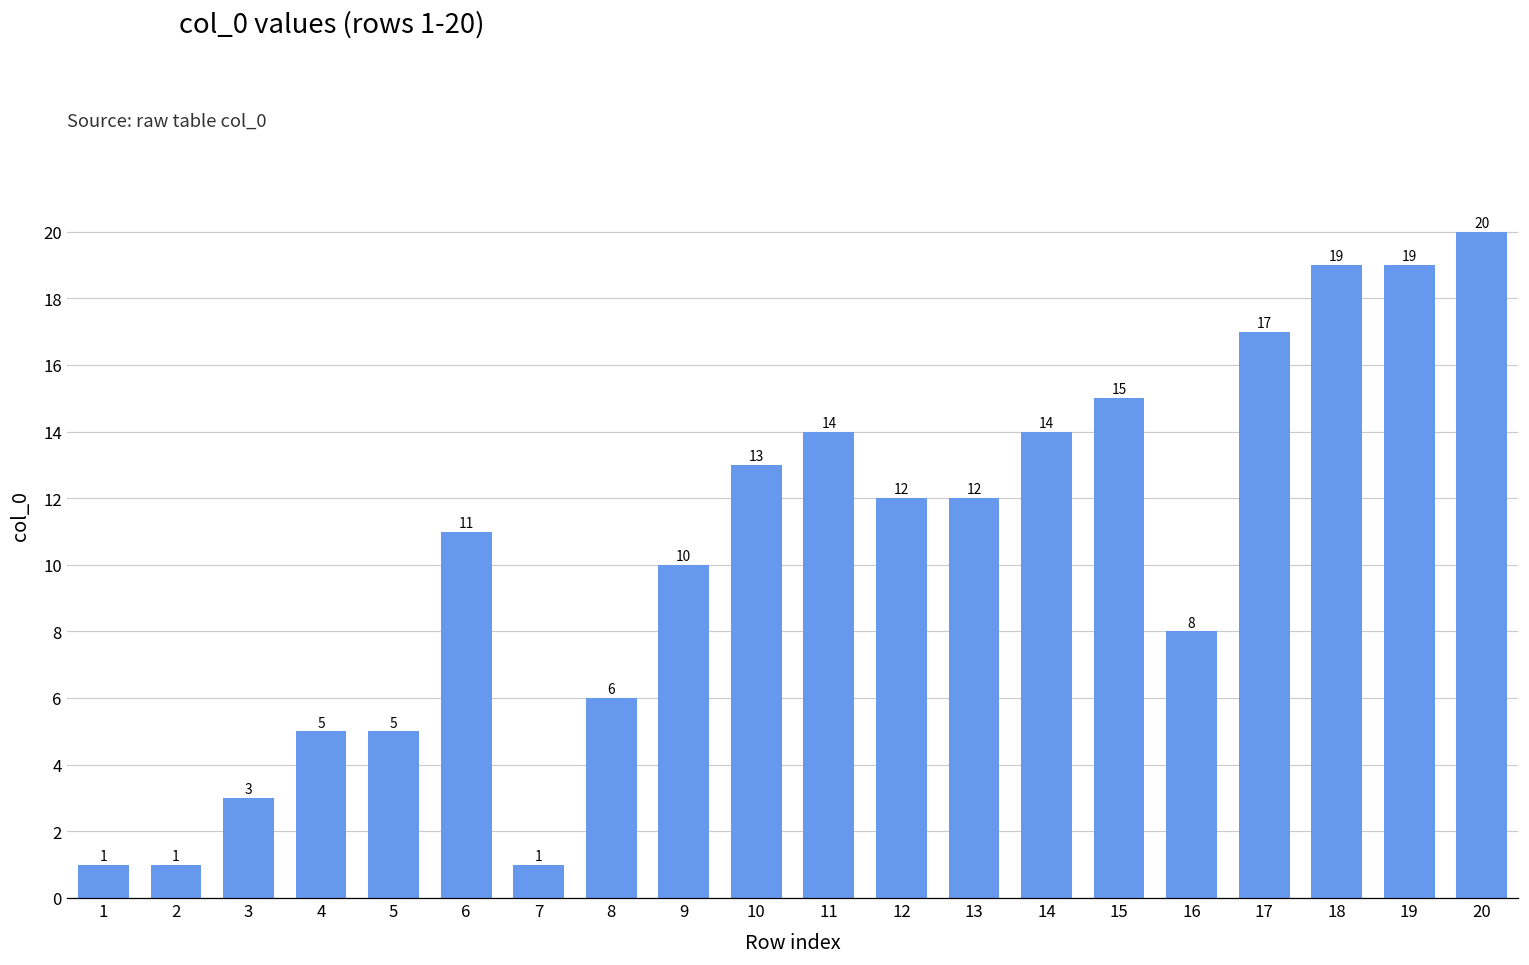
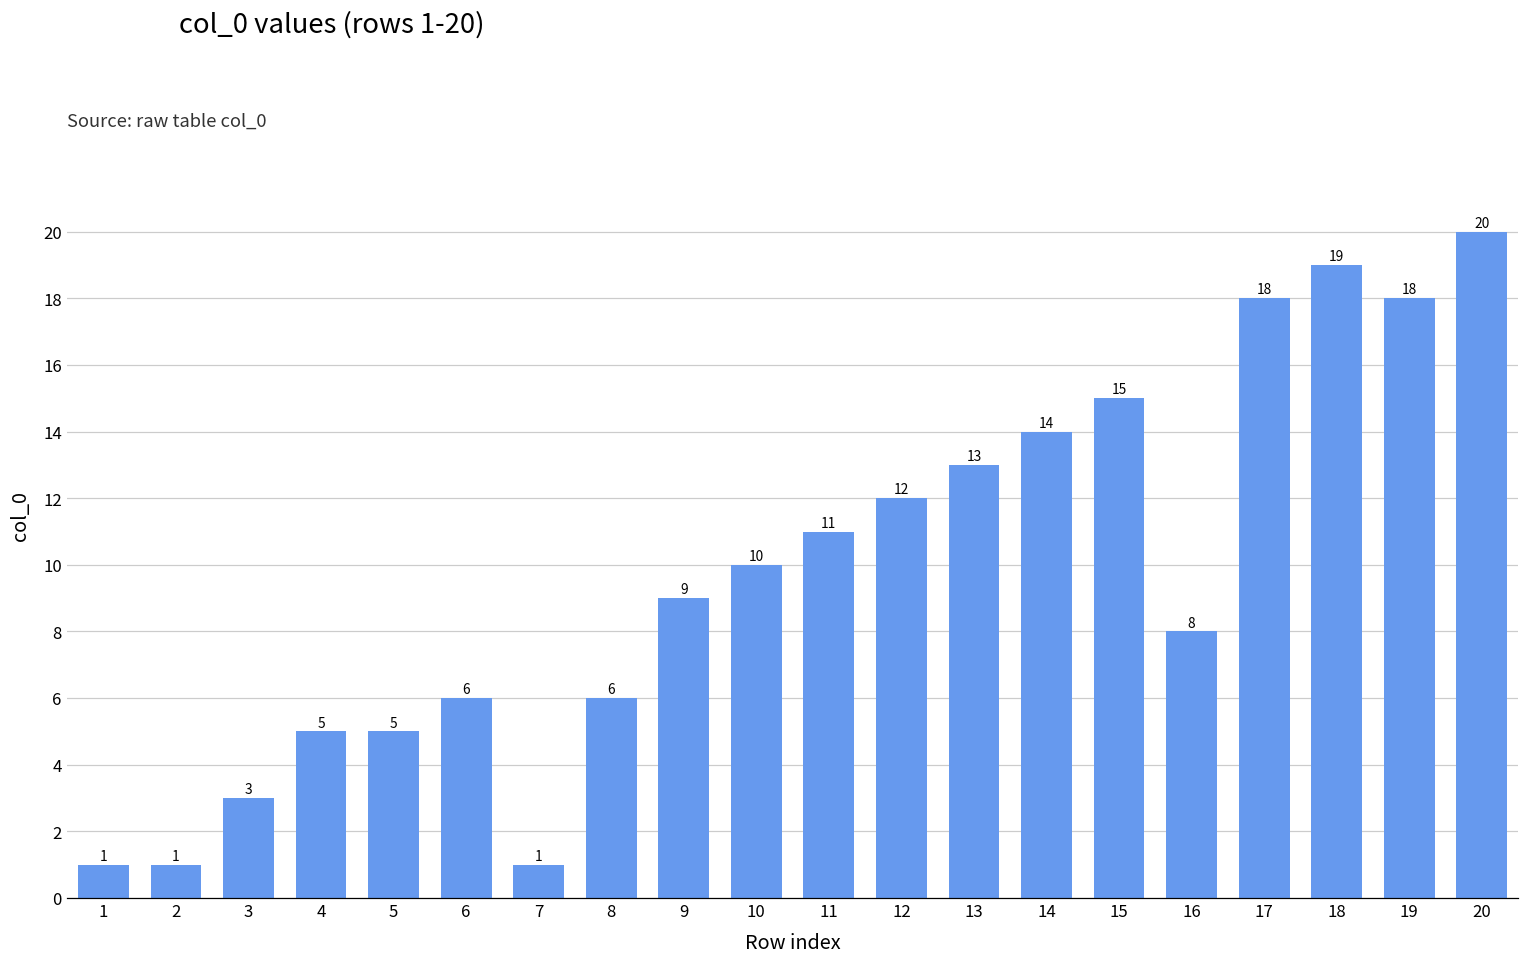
6: 11 -> 6
9: 10 -> 9
10: 13 -> 10
11: 14 -> 11
13: 12 -> 13
17: 17 -> 18
19: 19 -> 18
